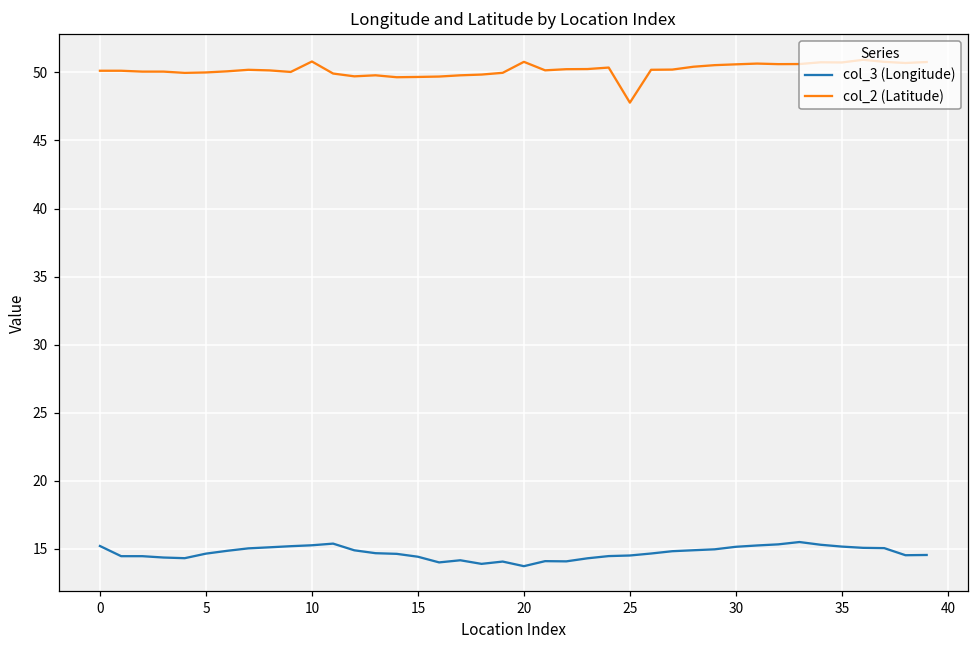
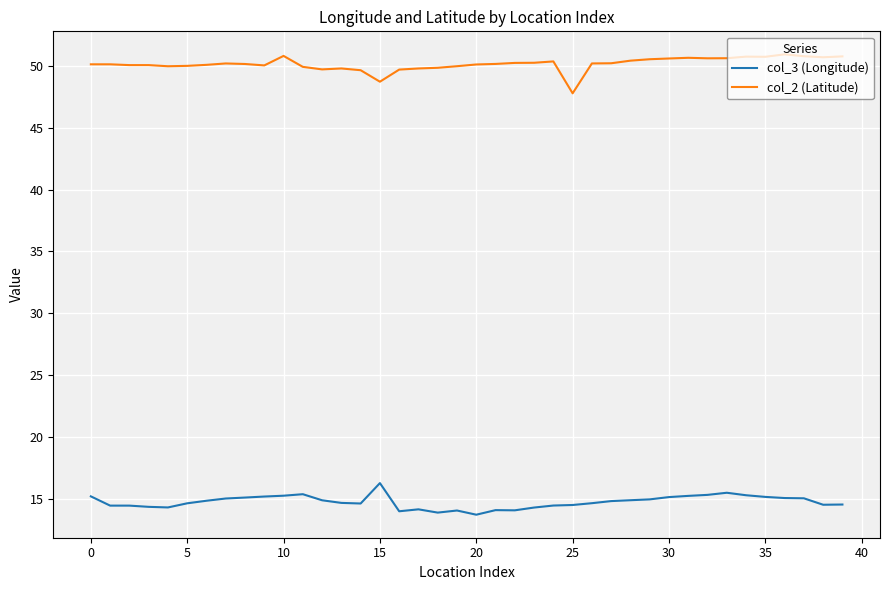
col_3 (Longitude), 15: 14.4 -> 16.3
col_2 (Latitude), 15: 49.7 -> 48.7
col_2 (Latitude), 20: 50.8 -> 50.1
